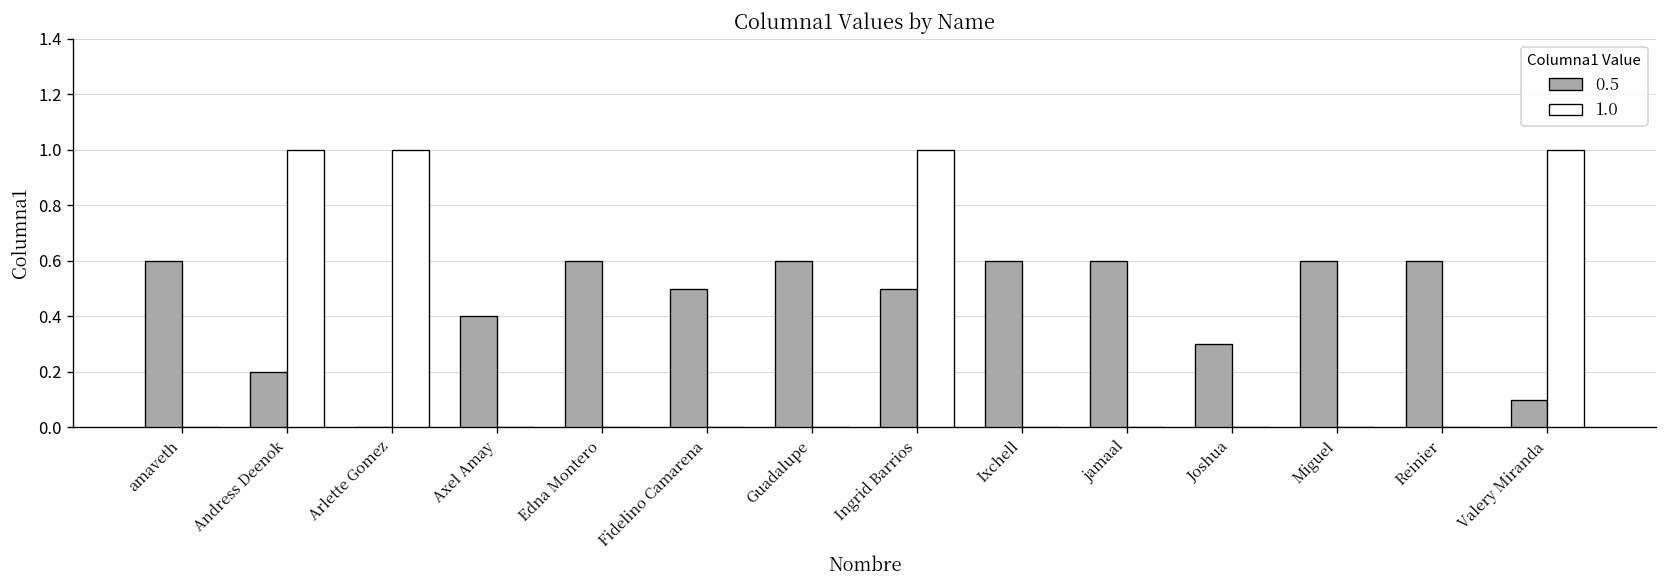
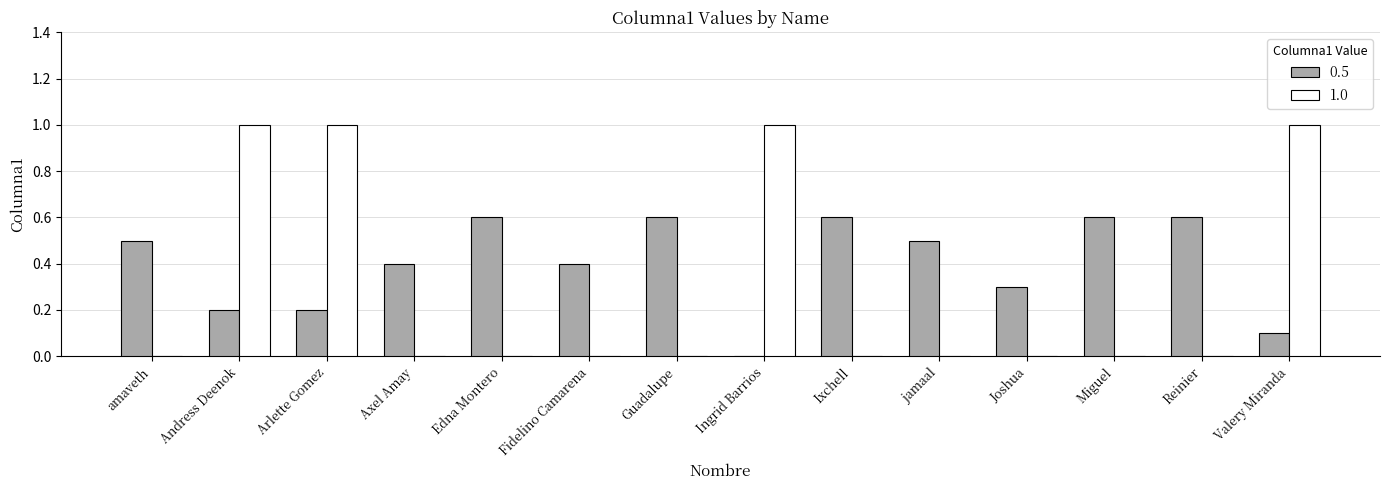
0.5, amaveth: 0.6 -> 0.5
0.5, Arlette Gomez: 0.0 -> 0.2
0.5, Fidelino Camarena: 0.5 -> 0.4
0.5, Ingrid Barrios: 0.5 -> 0.0
0.5, jamaal: 0.6 -> 0.5
